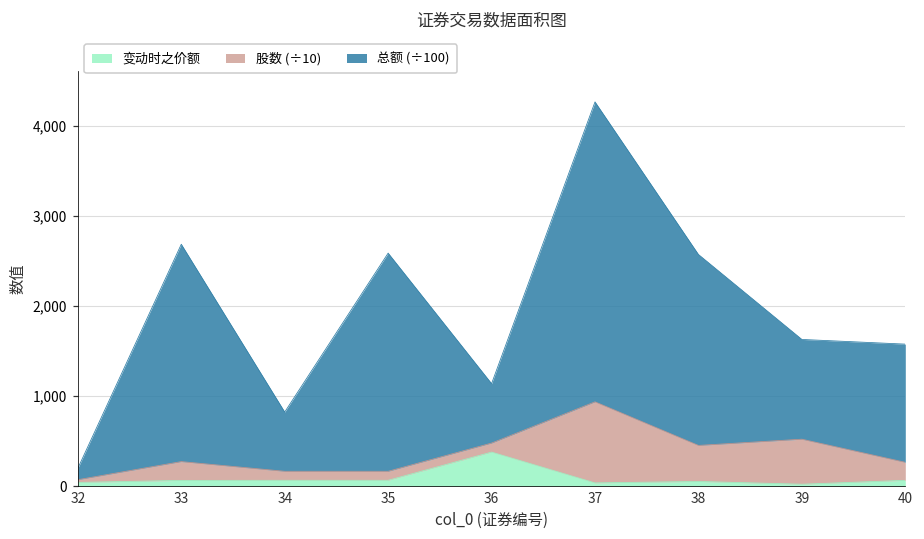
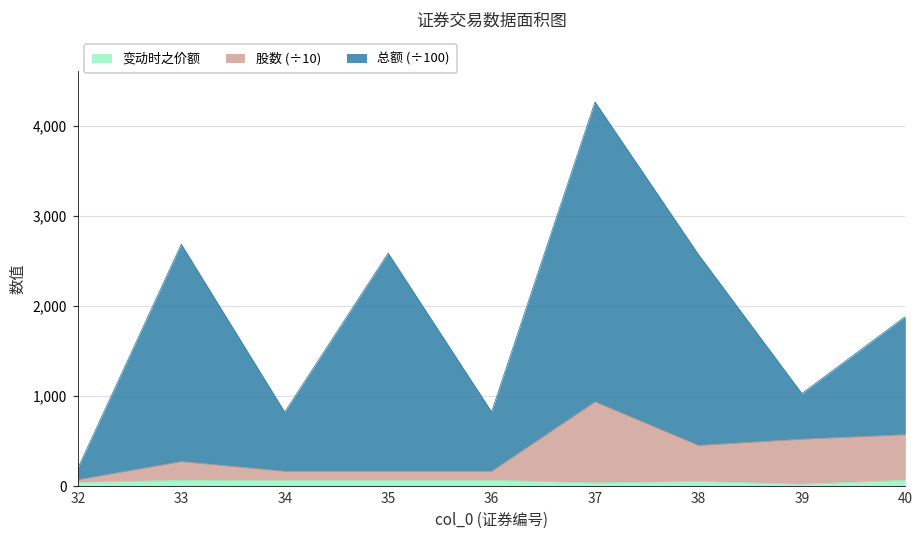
变动时之价额, 36: 400 -> 100
总额 (÷100), 39: 1,100 -> 500
股数 (÷10), 40: 200 -> 500
